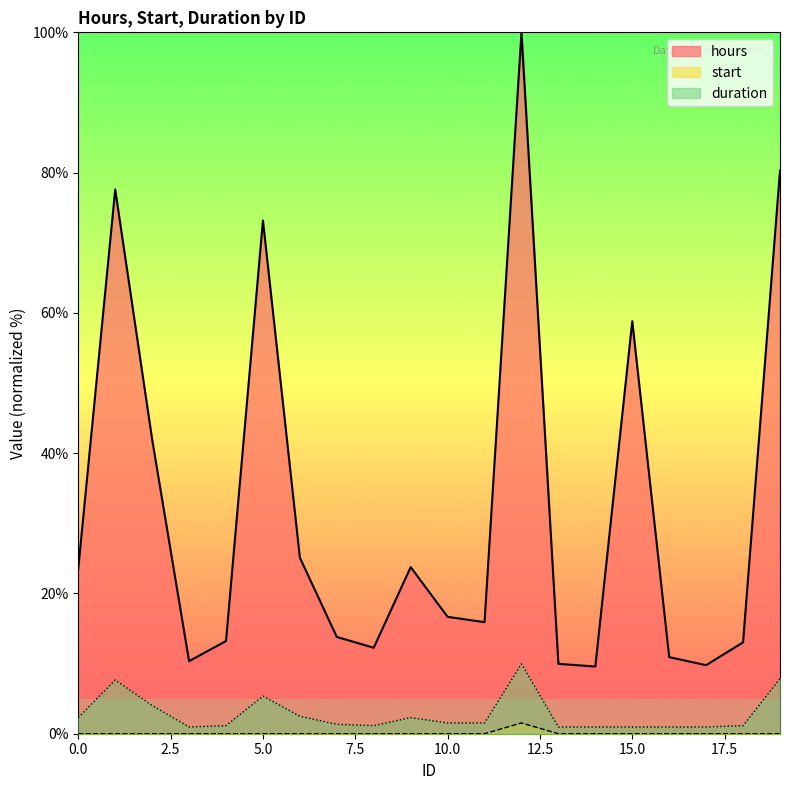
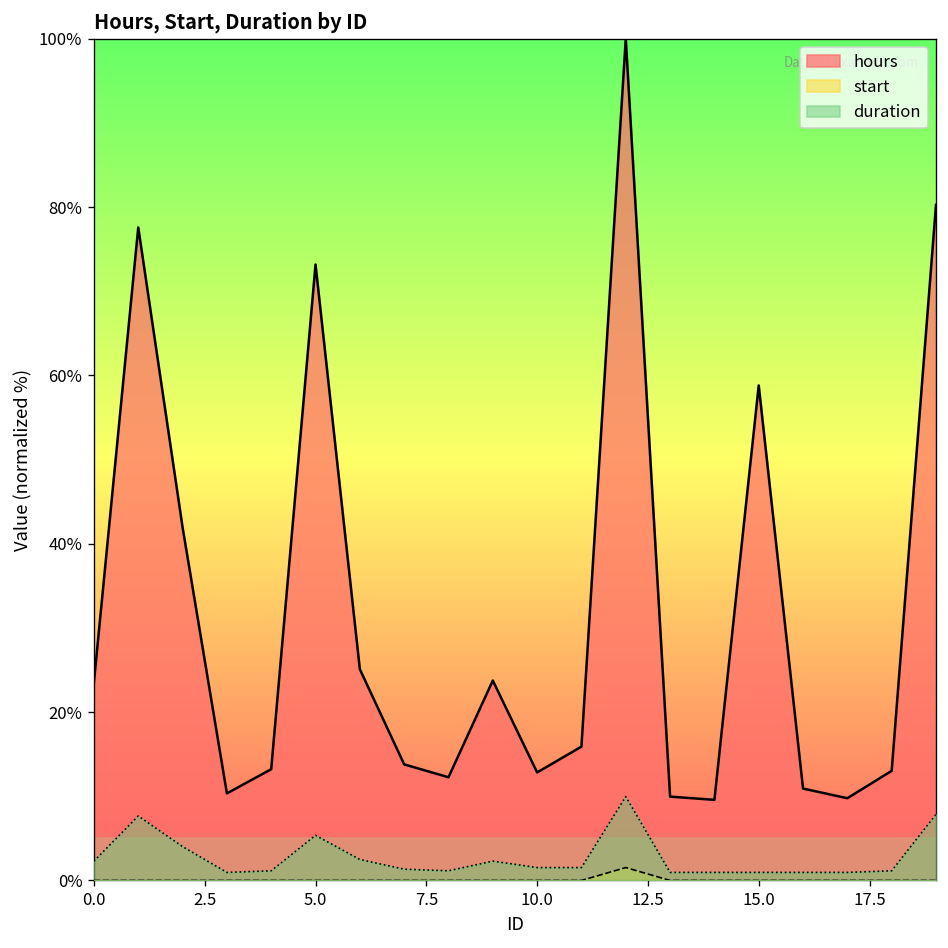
hours, 10.0: 17% -> 13%
